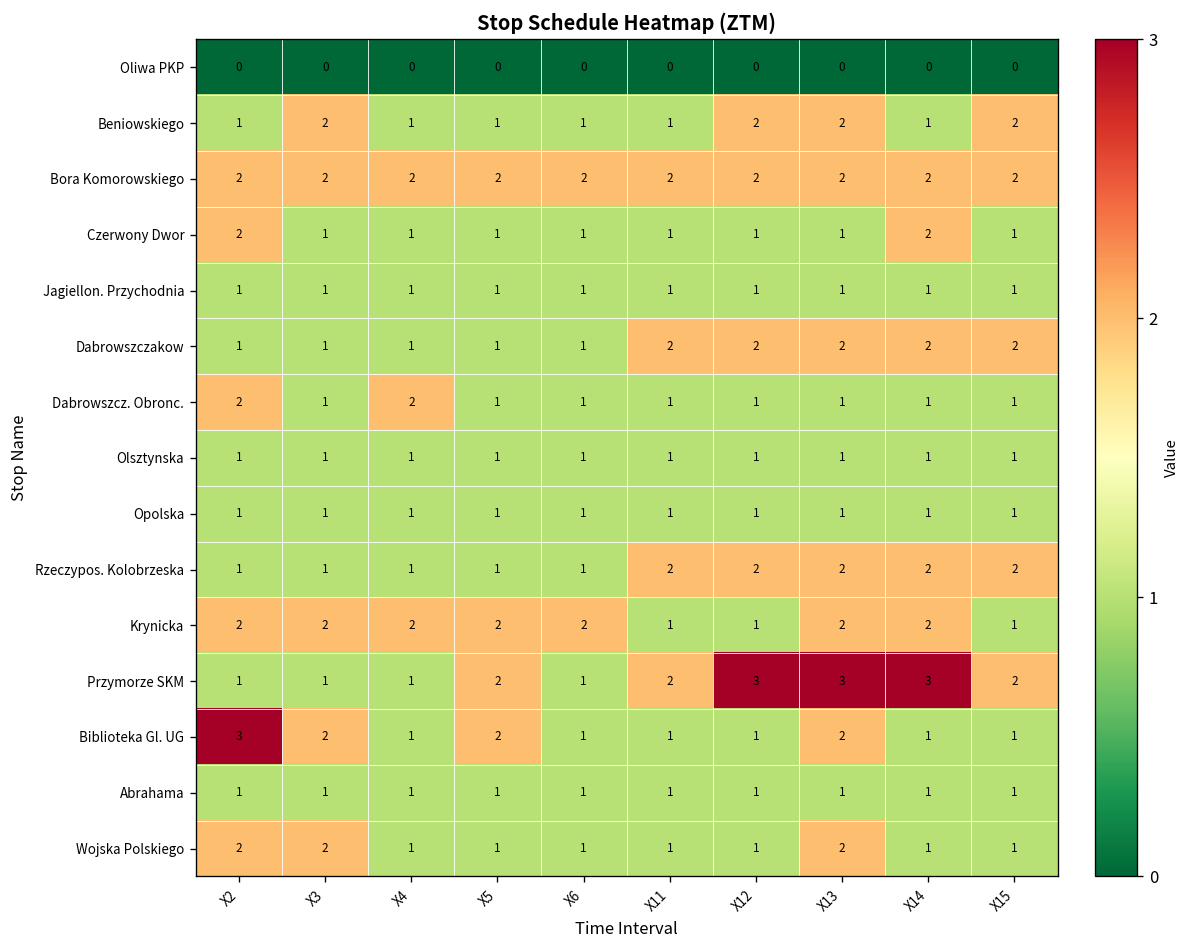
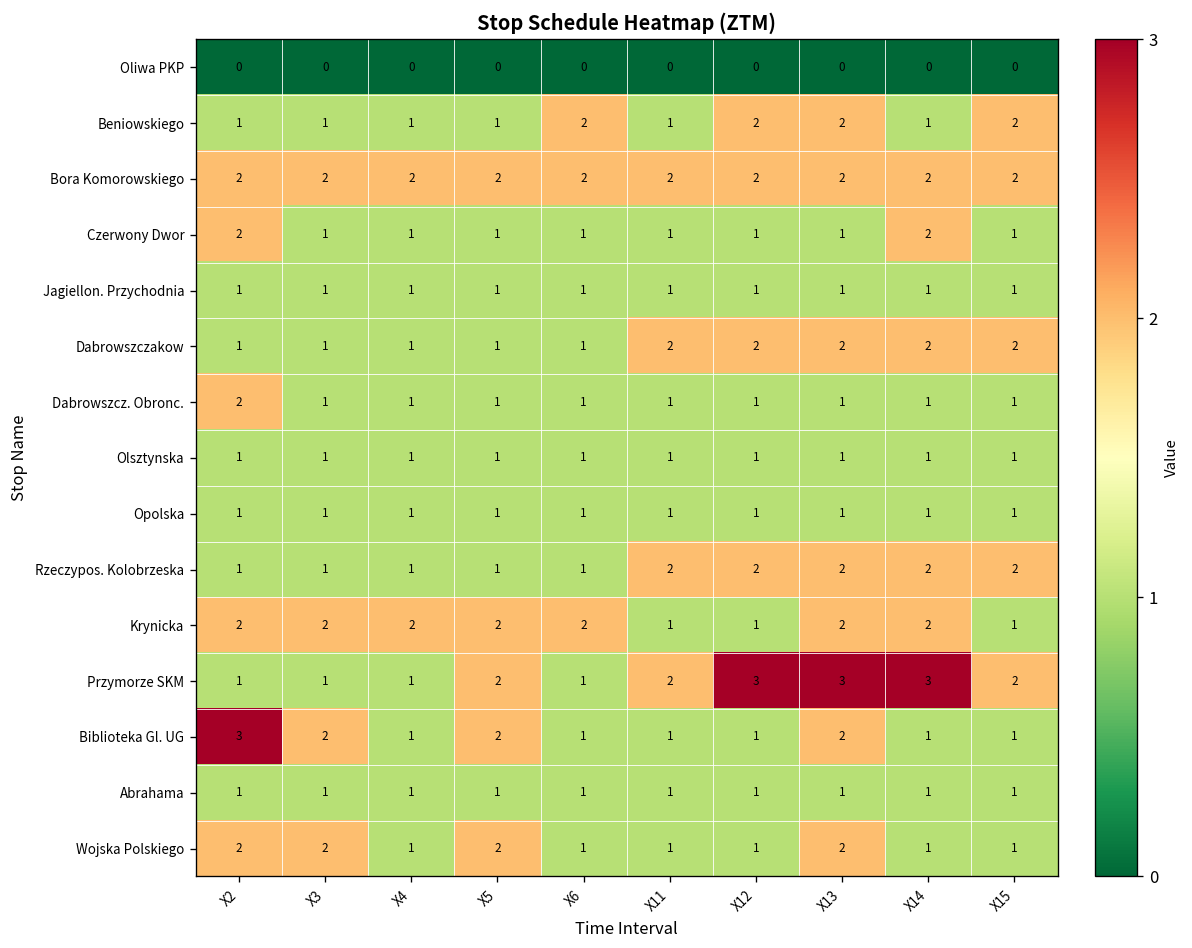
Beniowskiego, X3: 2 -> 1
Beniowskiego, X6: 1 -> 2
Dabrowszcz. Obronc., X4: 2 -> 1
Wojska Polskiego, X5: 1 -> 2
